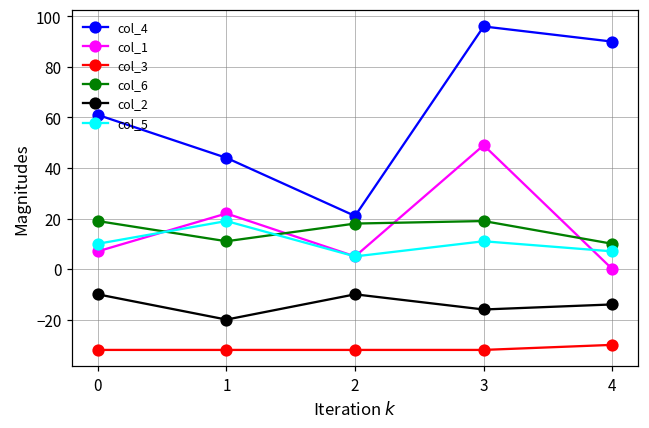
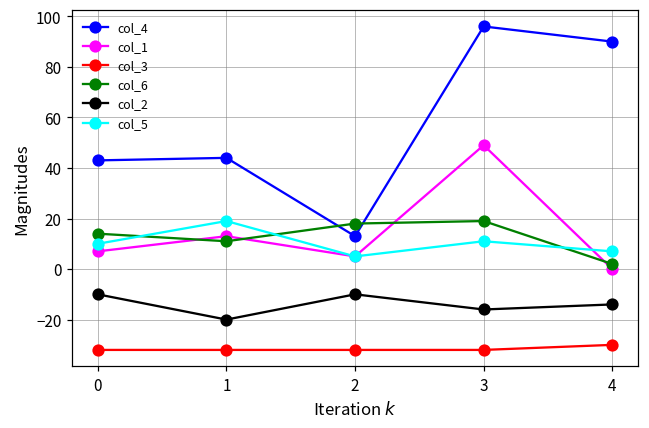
col_4, 0: 61 -> 43
col_6, 0: 19 -> 14
col_1, 1: 22 -> 13
col_4, 2: 21 -> 13
col_6, 4: 10 -> 2
